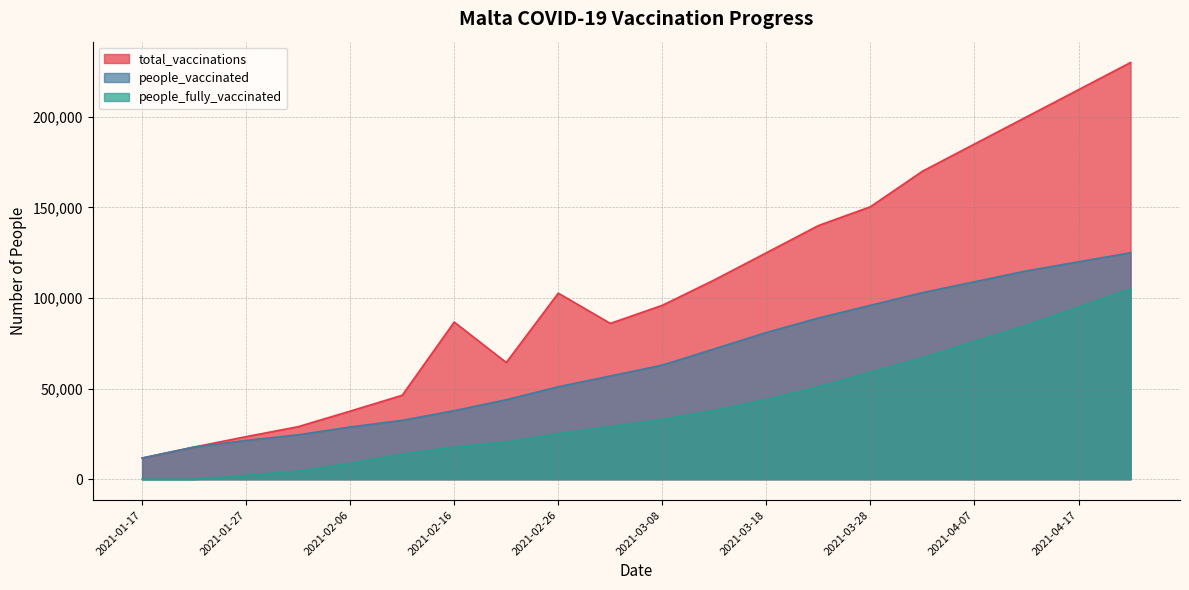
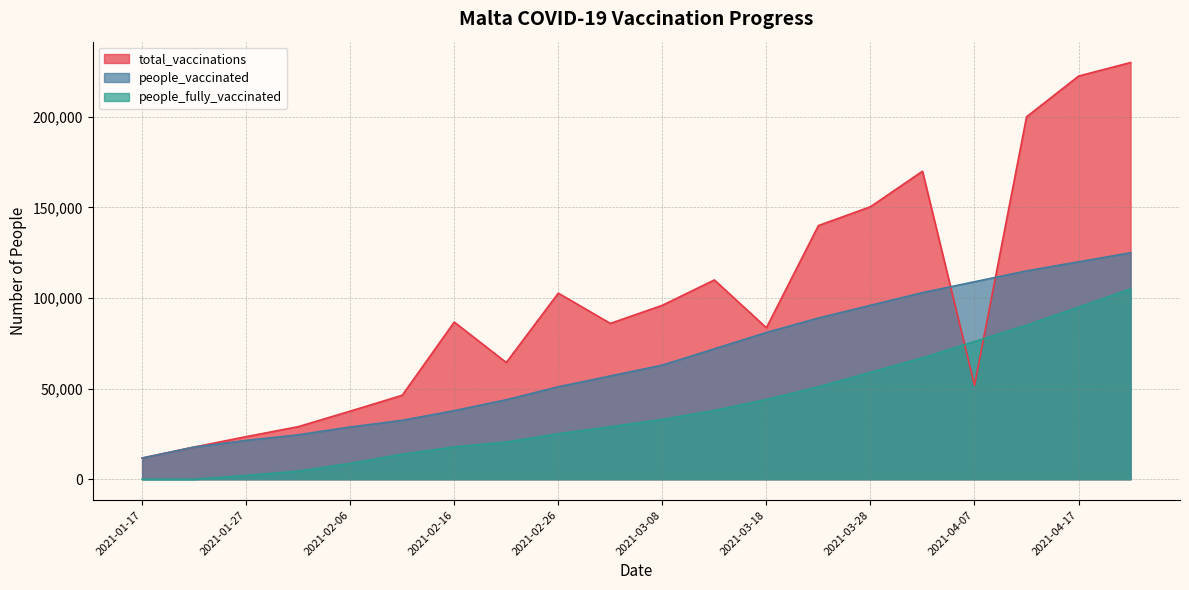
total_vaccinations, 2021-03-18: 125,000 -> 84,000
total_vaccinations, 2021-04-07: 185,000 -> 52,000
total_vaccinations, 2021-04-17: 215,000 -> 223,000
